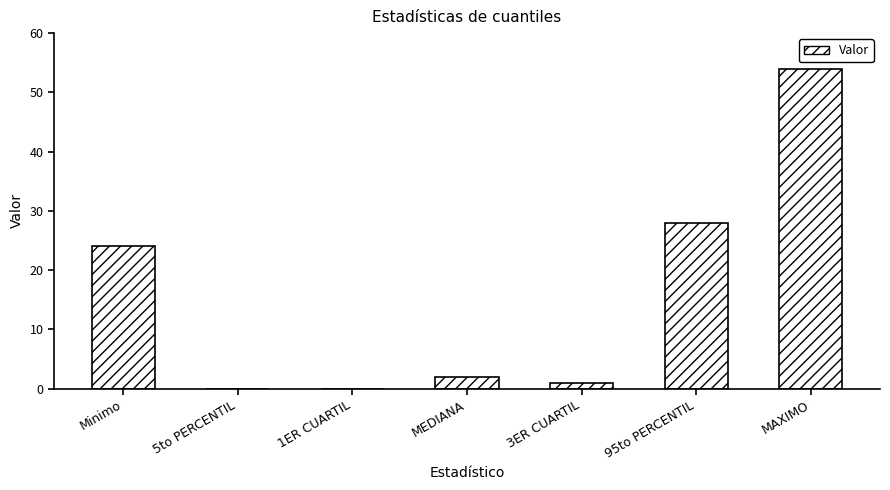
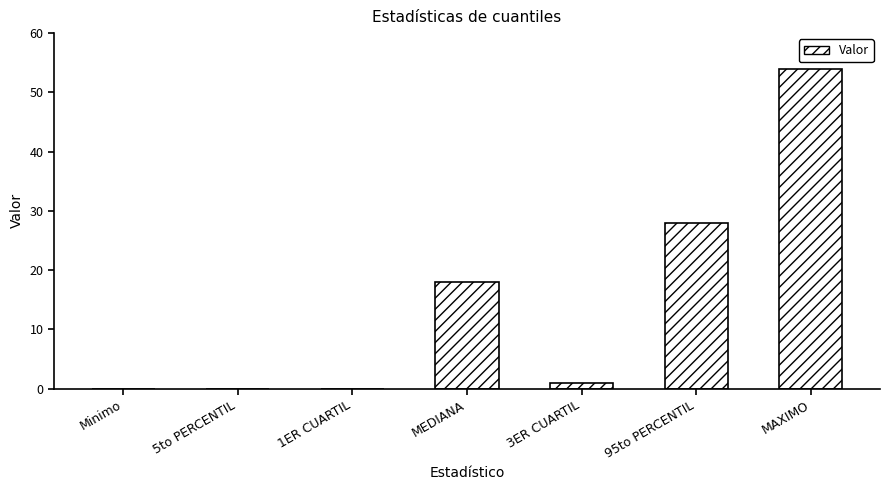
Minimo: 24 -> 0
MEDIANA: 2 -> 18
